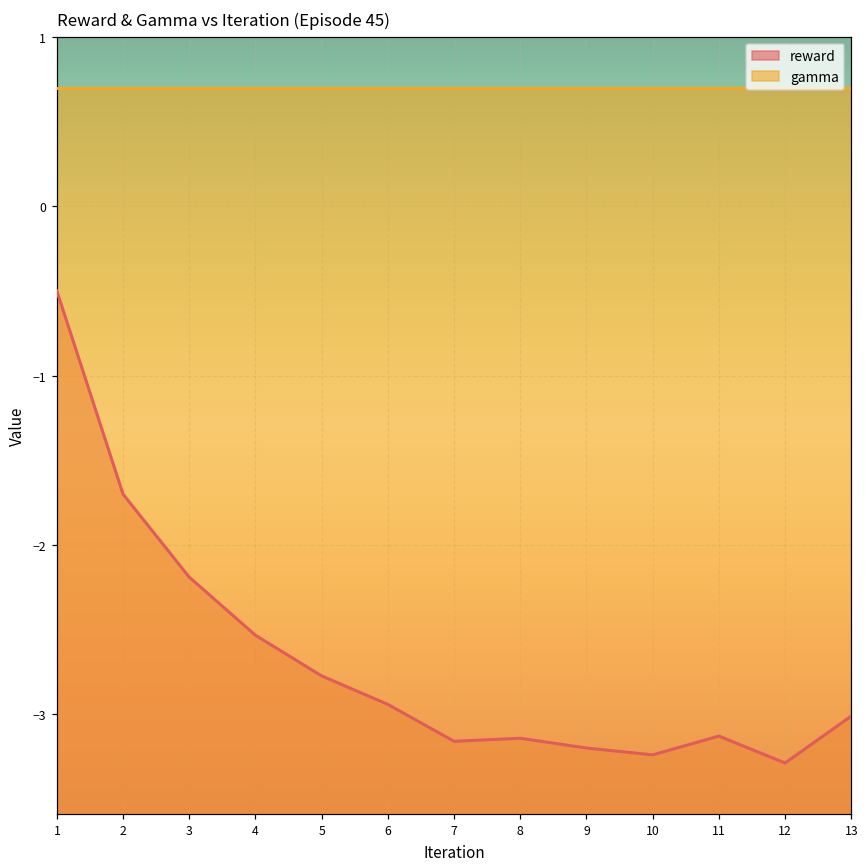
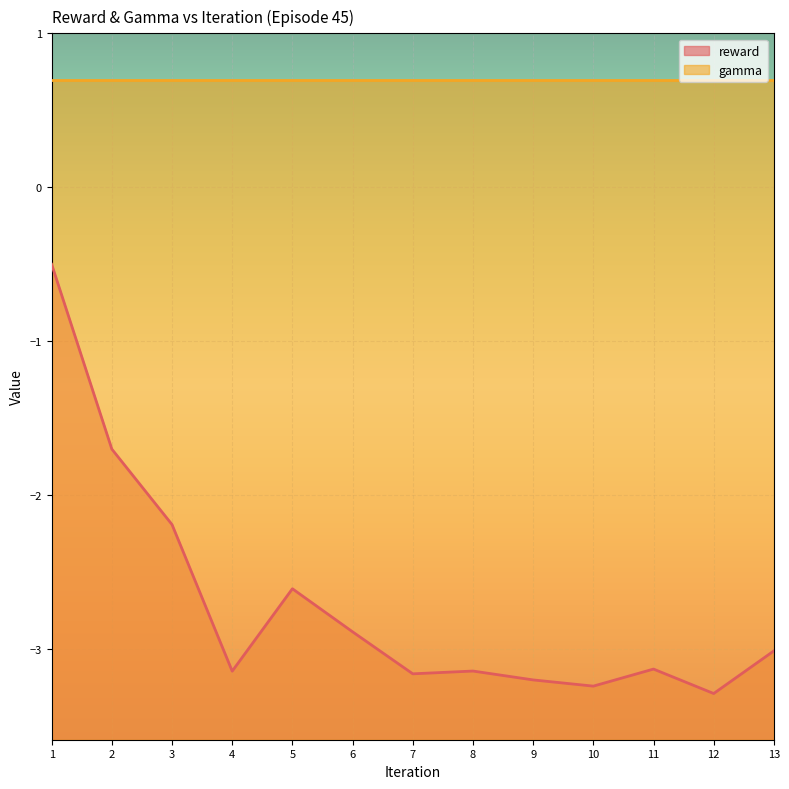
reward, 4: -2.53 -> -3.14
reward, 5: -2.77 -> -2.61
reward, 6: -2.94 -> -2.89
